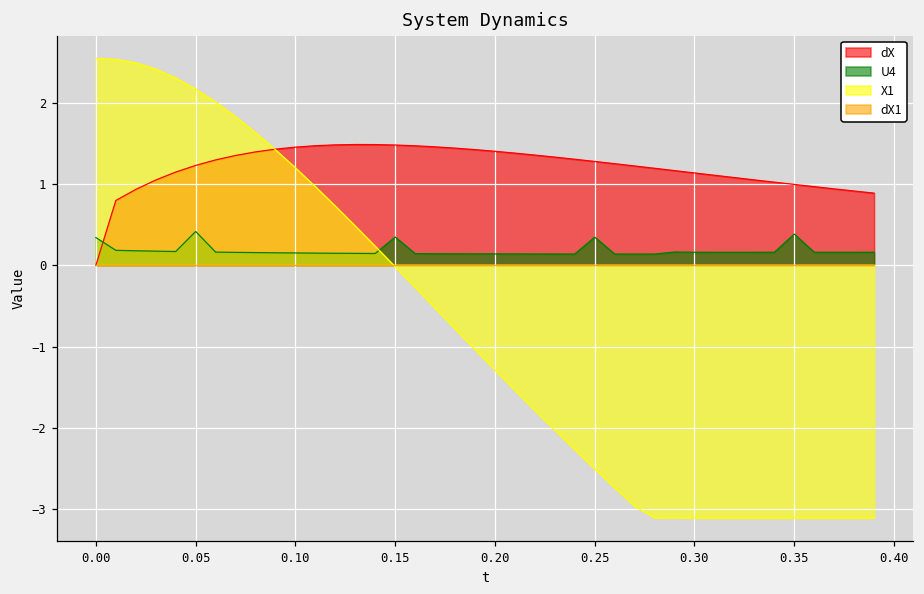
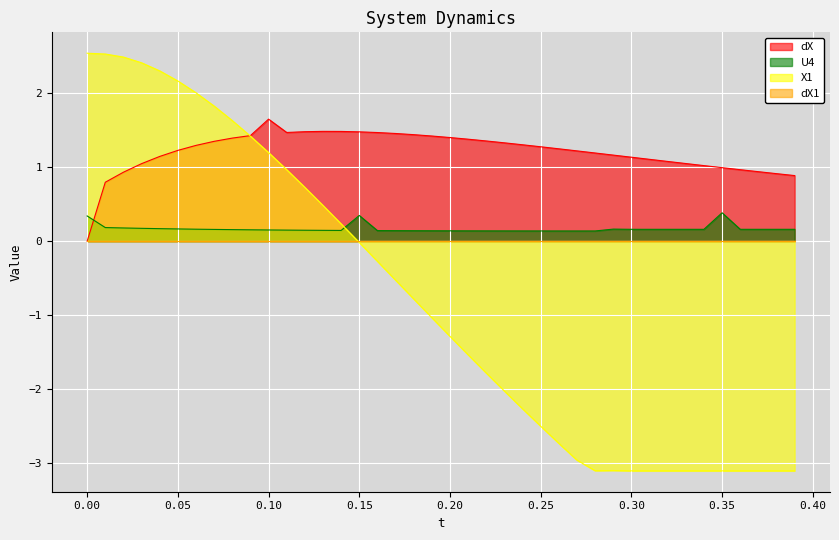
U4, 0.05: 0.4 -> 0.2
dX, 0.10: 1.5 -> 1.7
U4, 0.25: 0.3 -> 0.1
